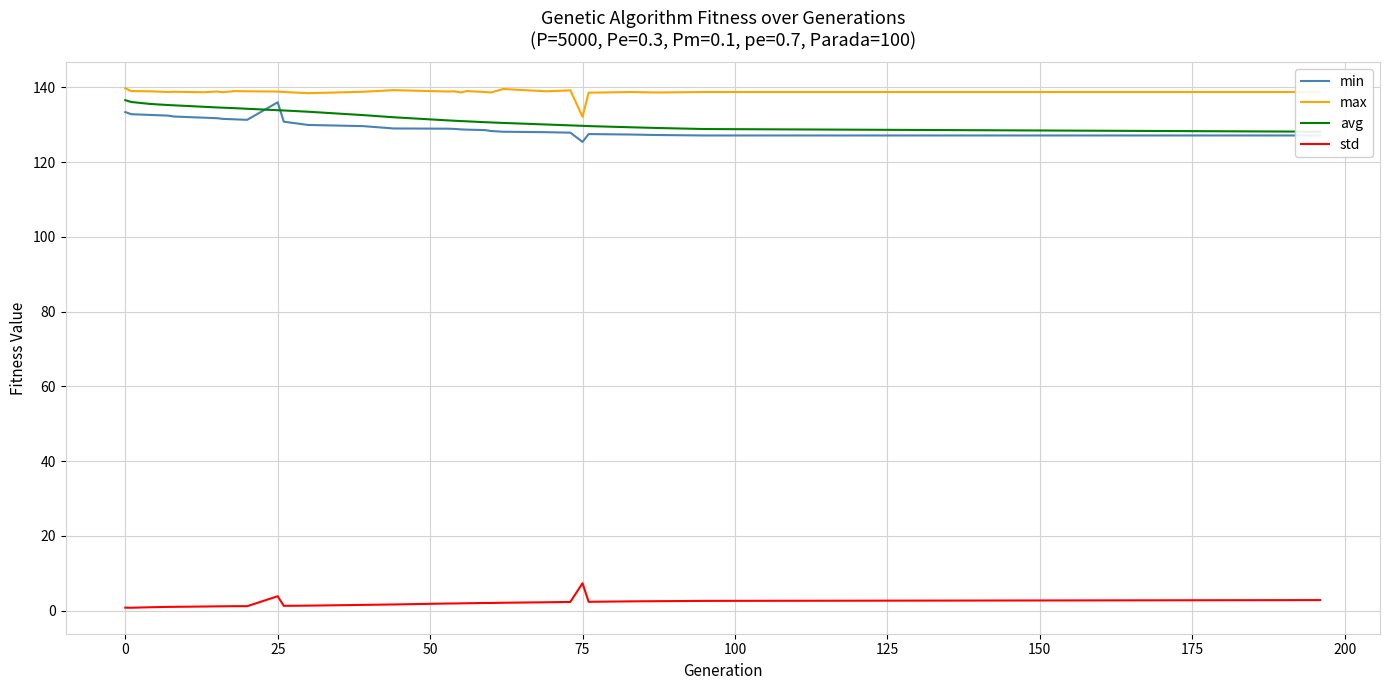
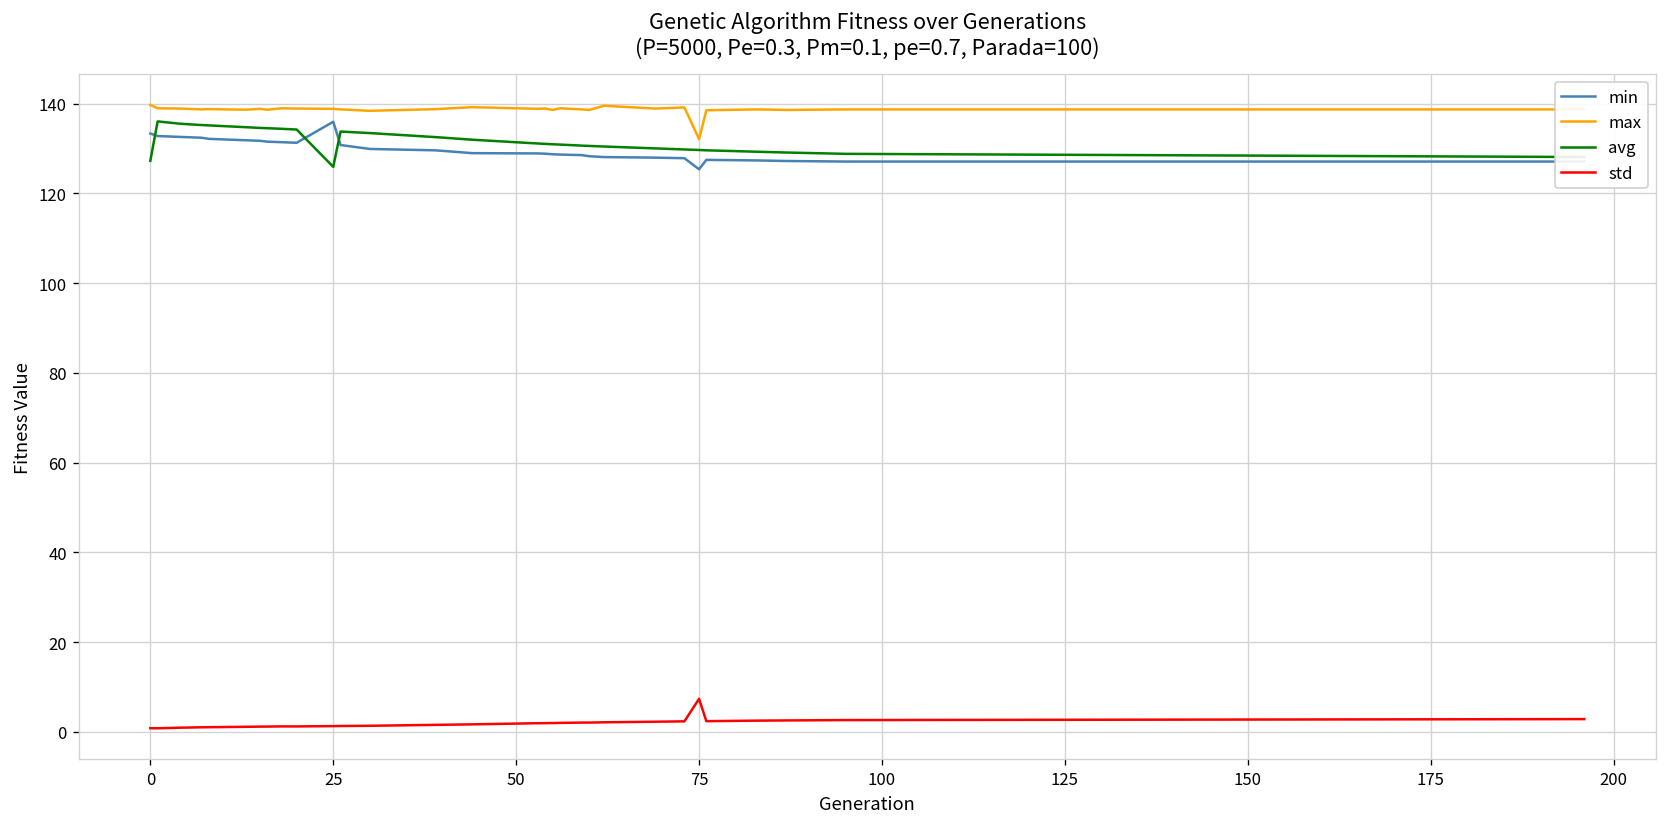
avg, 0: 137 -> 127
avg, 25: 134 -> 126
std, 25: 4 -> 1
